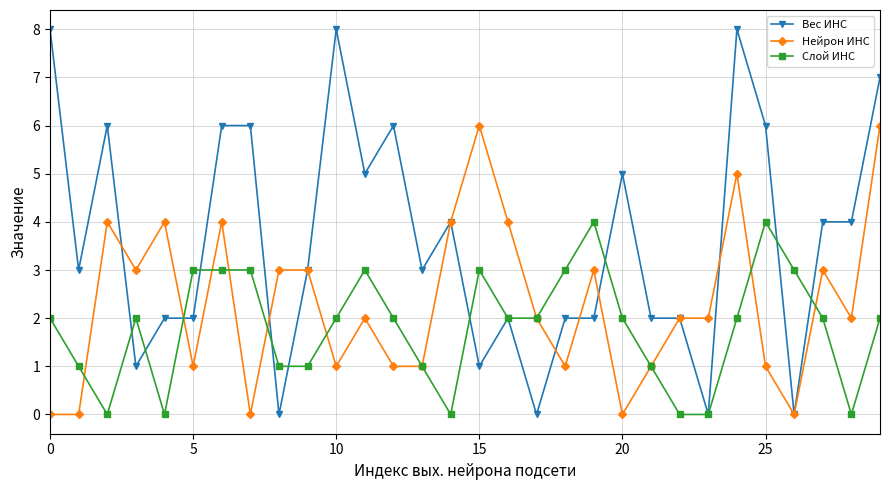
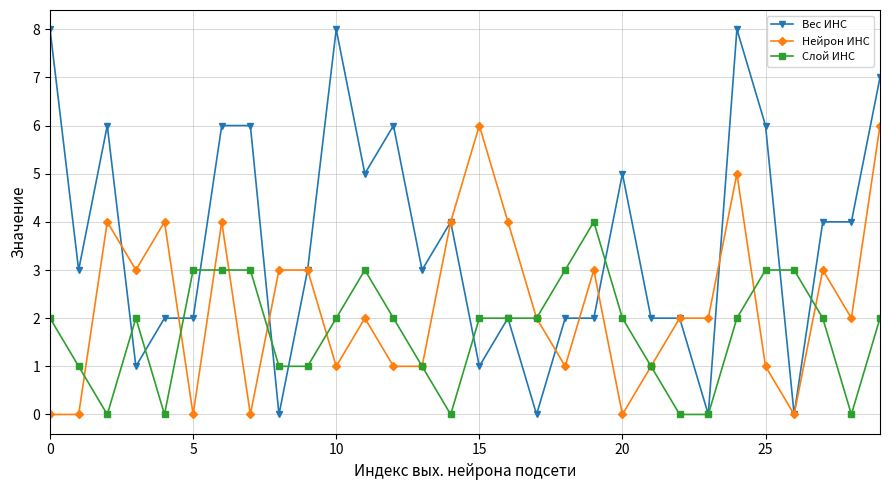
Нейрон ИНС, 5: 1 -> 0
Слой ИНС, 15: 3 -> 2
Слой ИНС, 25: 4 -> 3
